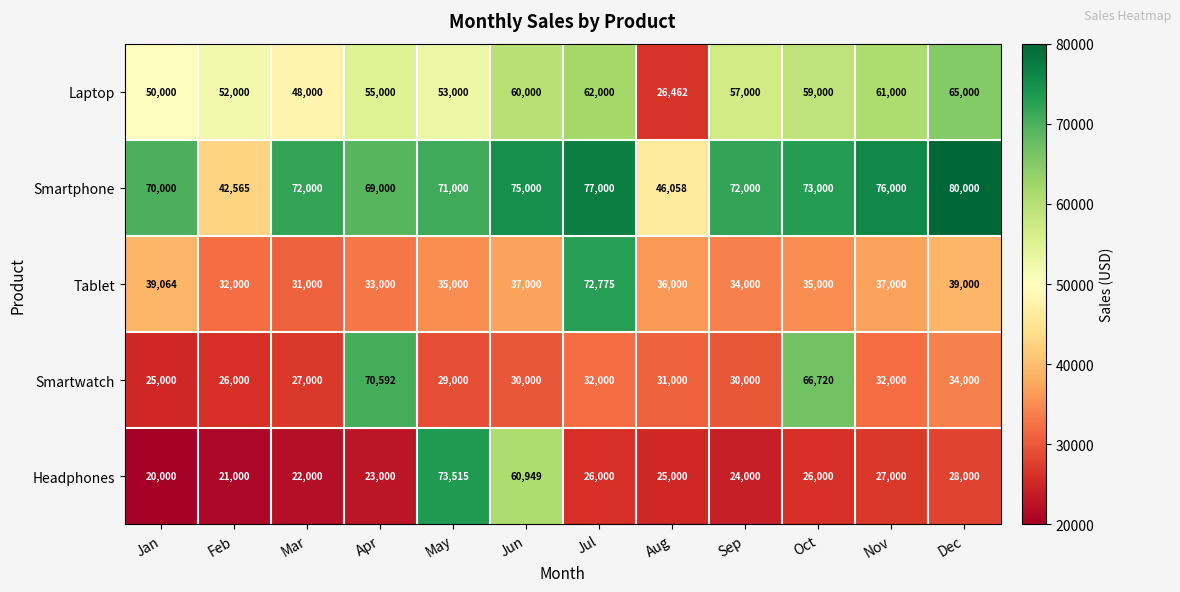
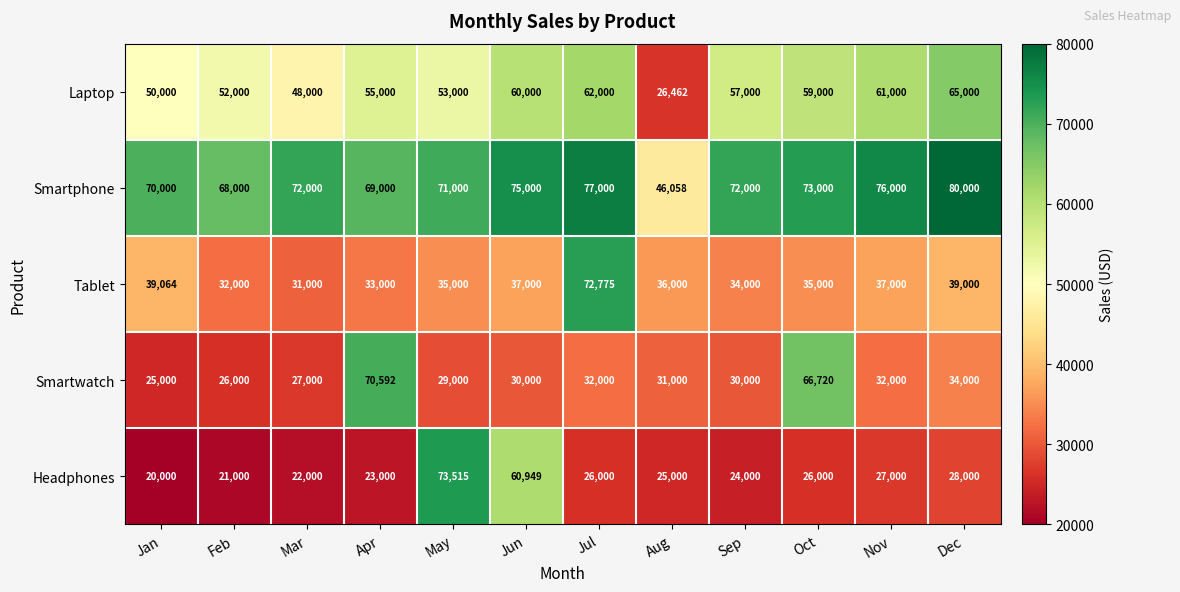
Smartphone, Feb: 42,565 -> 68,000
